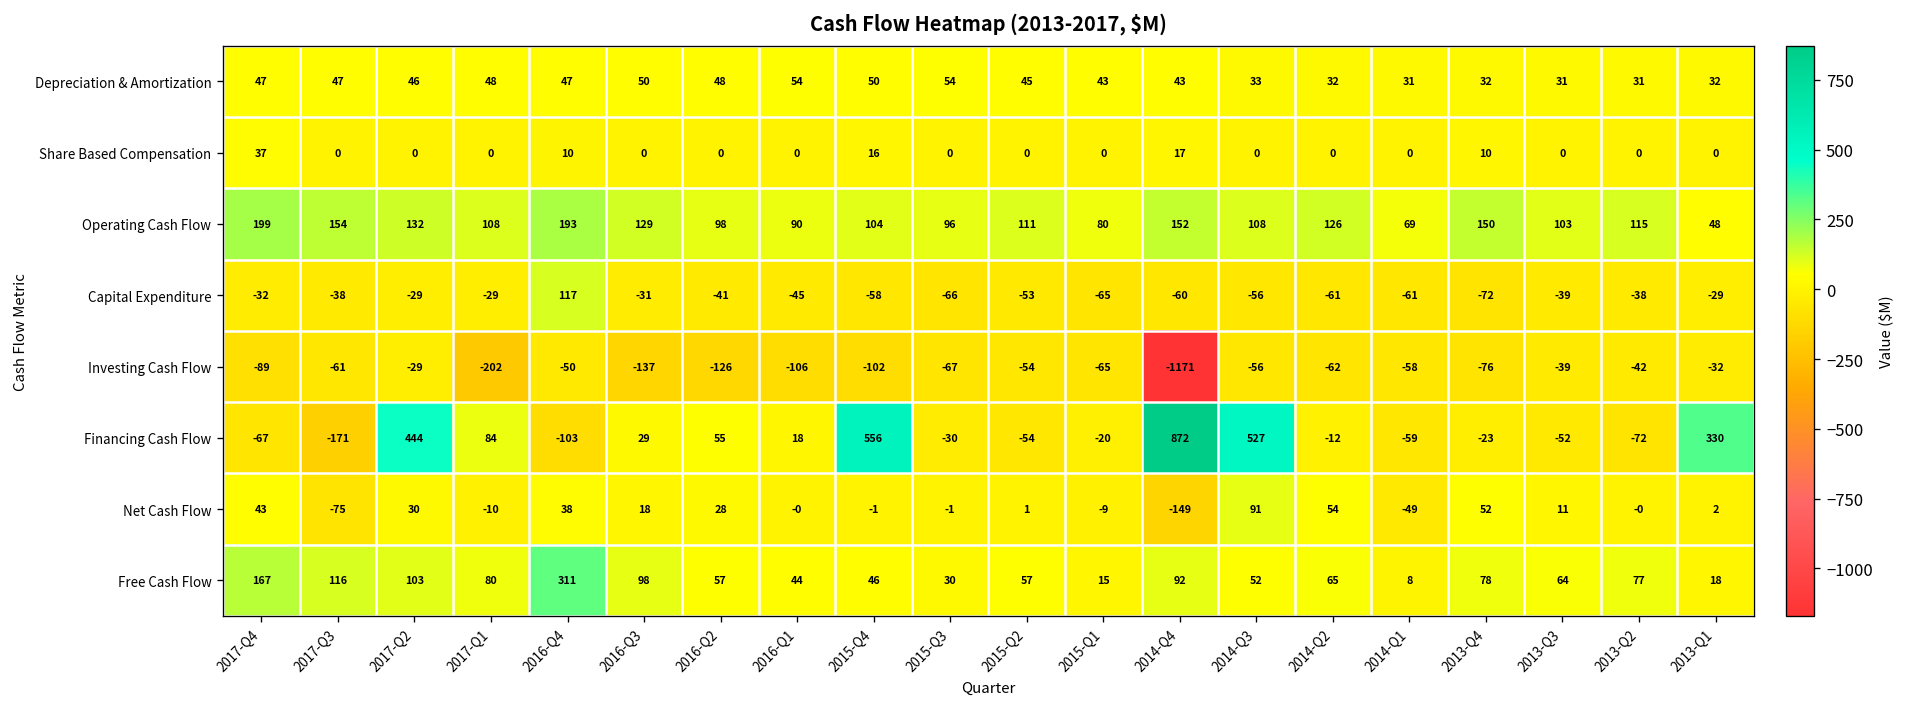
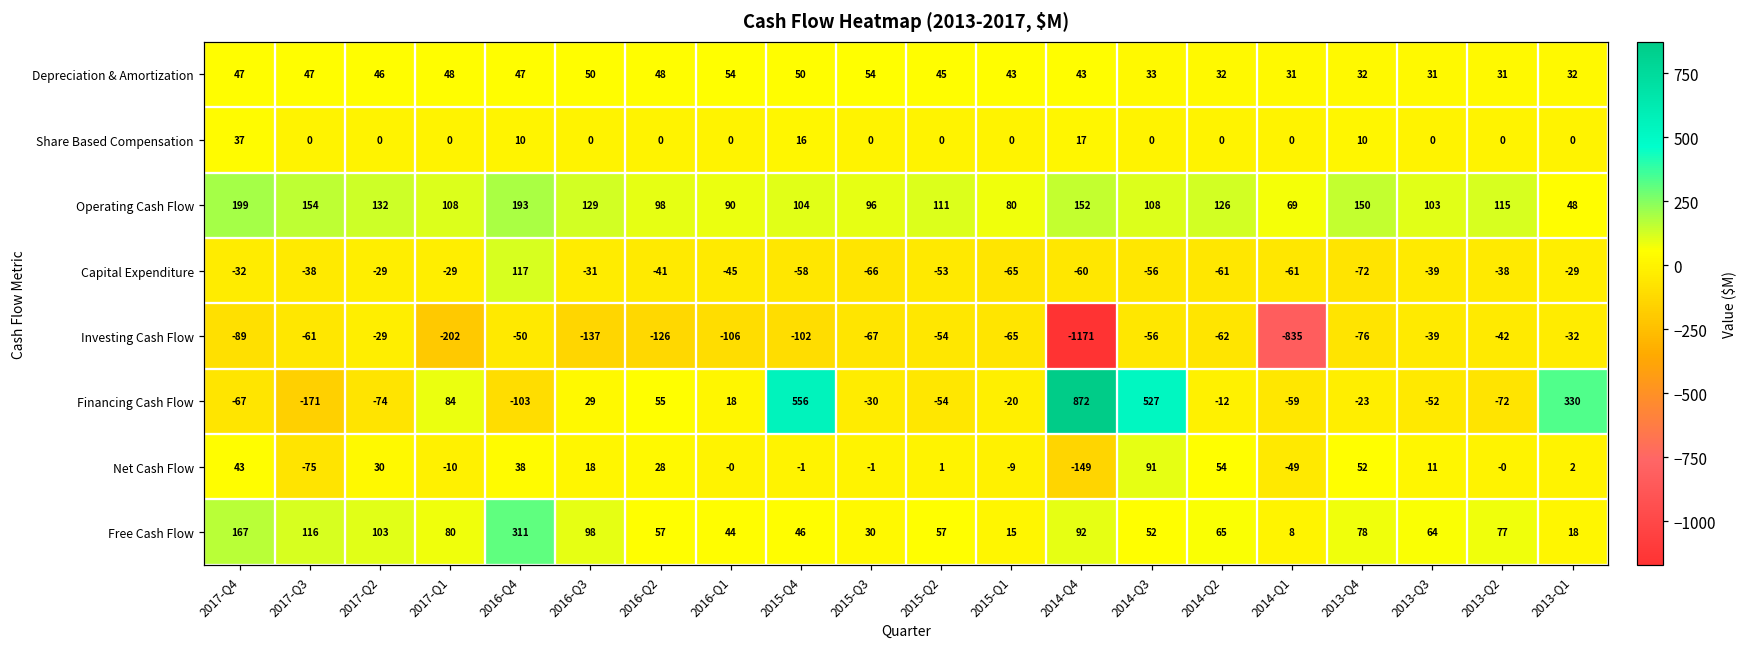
Investing Cash Flow, 2014-Q1: -58 -> -835
Financing Cash Flow, 2017-Q2: 444 -> -74
